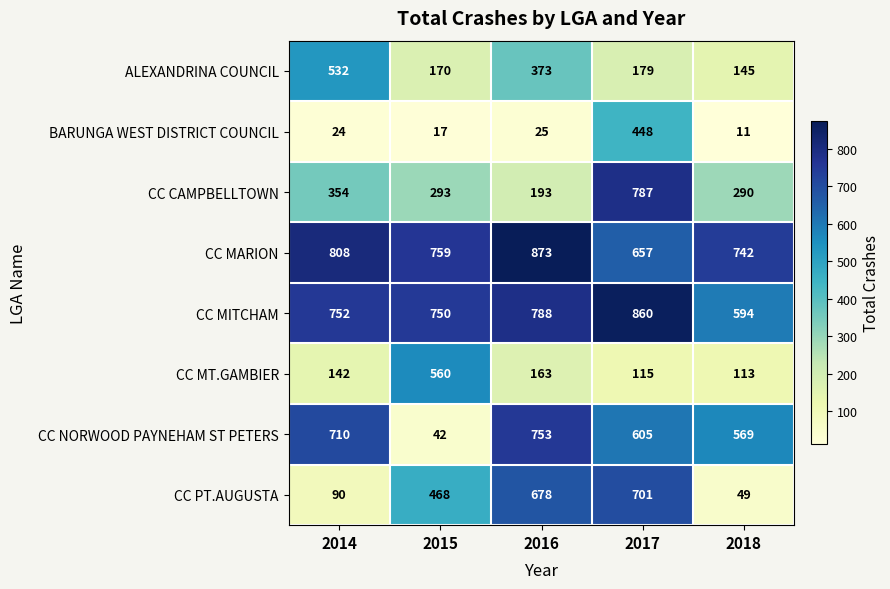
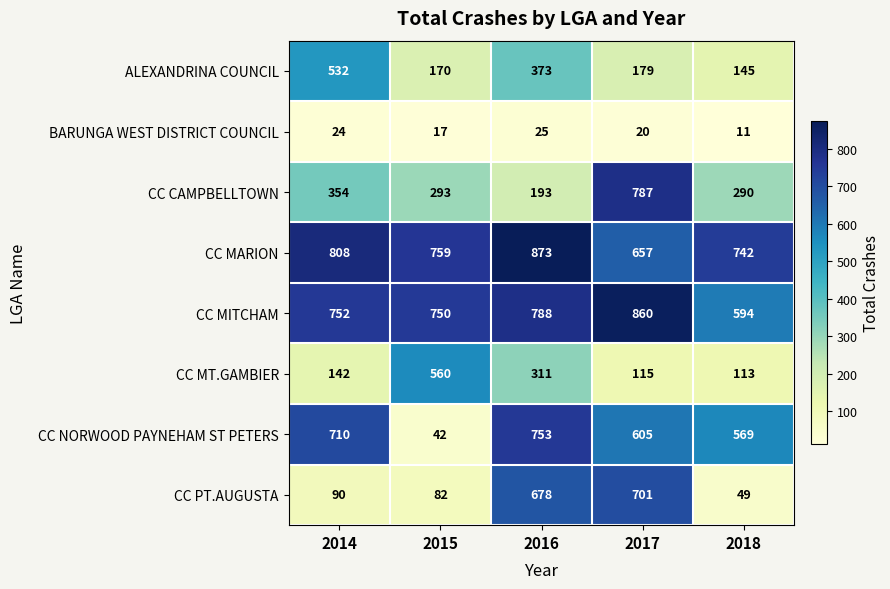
BARUNGA WEST DISTRICT COUNCIL, 2017: 448 -> 20
CC MT.GAMBIER, 2016: 163 -> 311
CC PT.AUGUSTA, 2015: 468 -> 82
